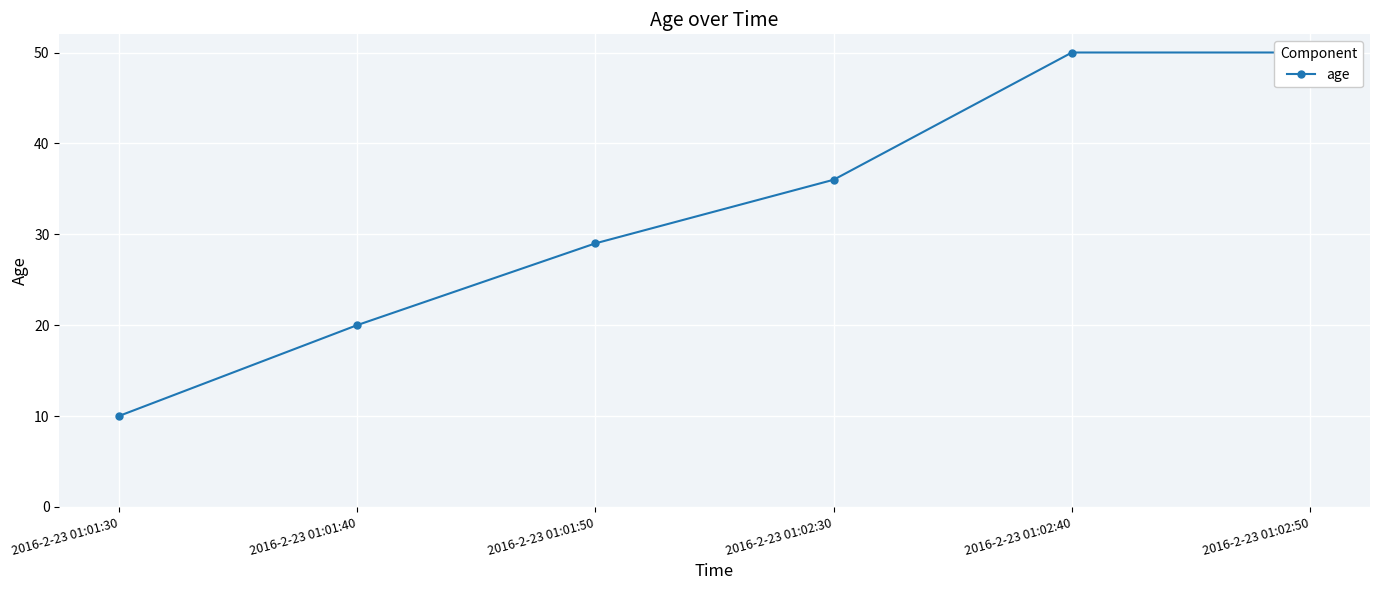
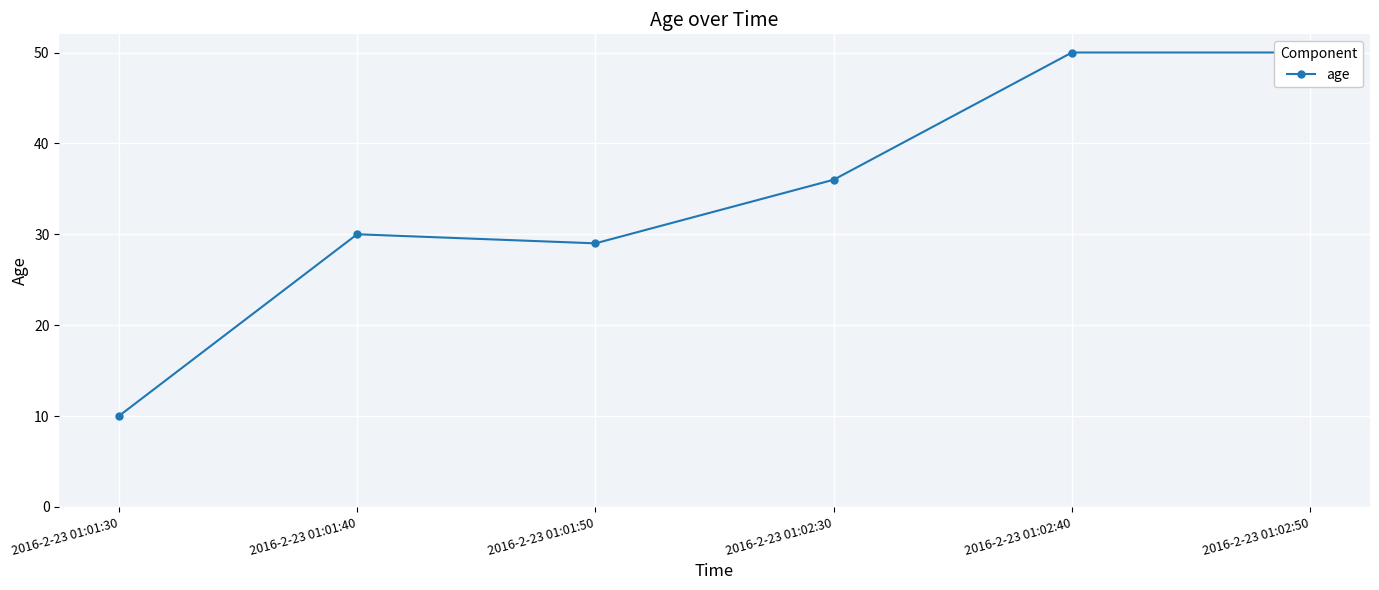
2016-2-23 01:01:40: 20 -> 30
